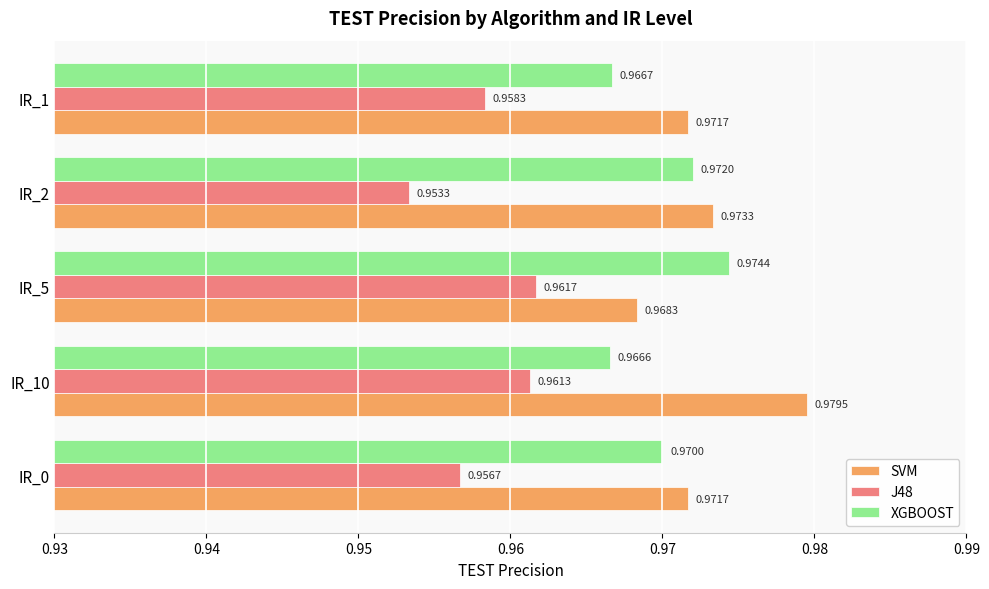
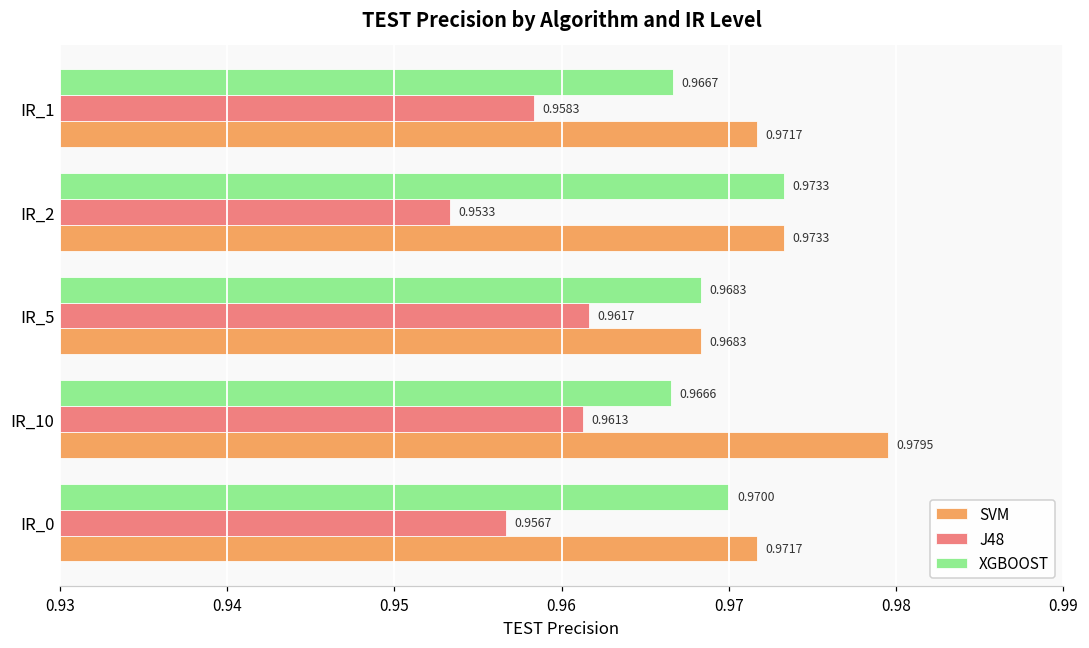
XGBOOST, IR_2: 0.9720 -> 0.9733
XGBOOST, IR_5: 0.9744 -> 0.9683
